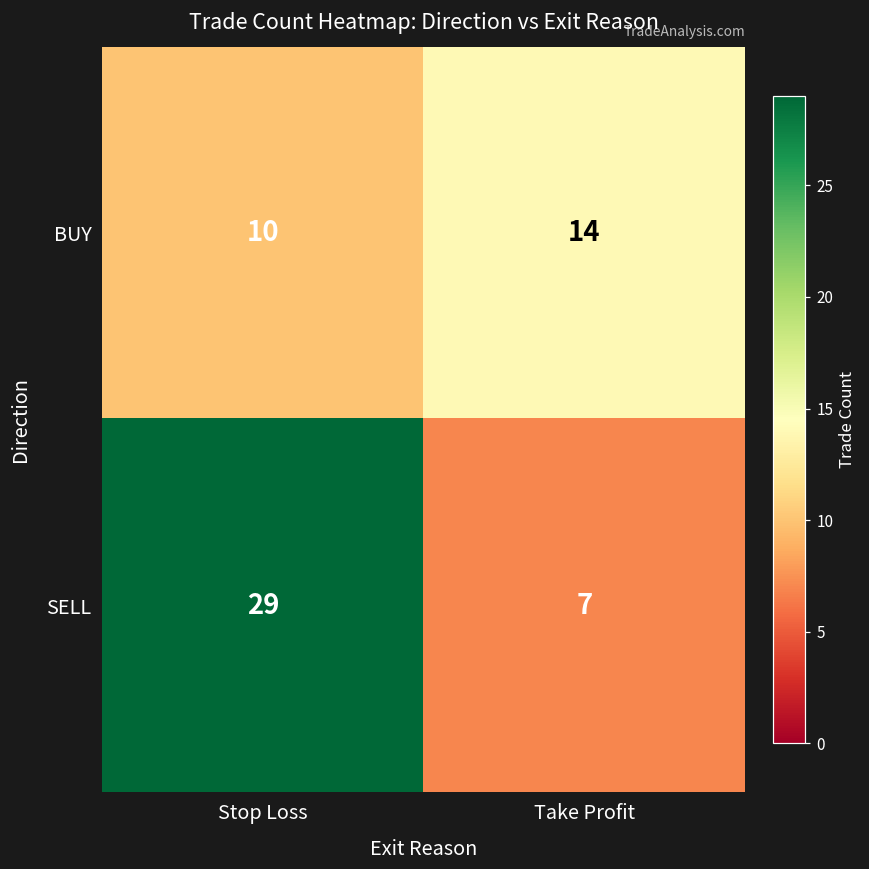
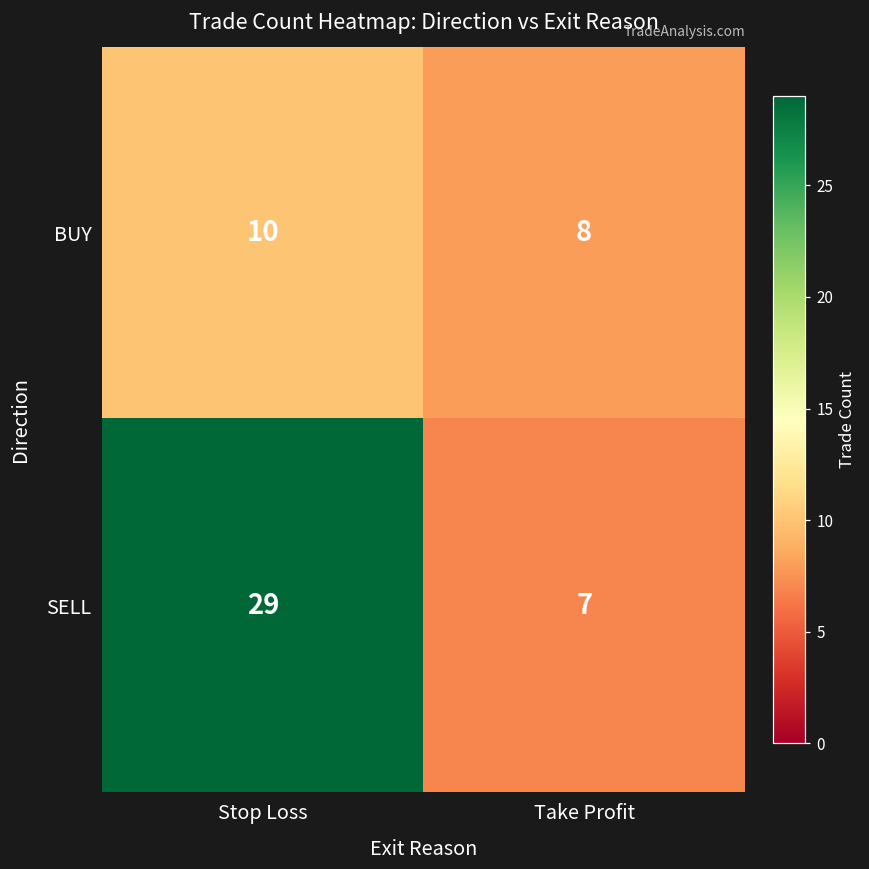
BUY, Take Profit: 14 -> 8
